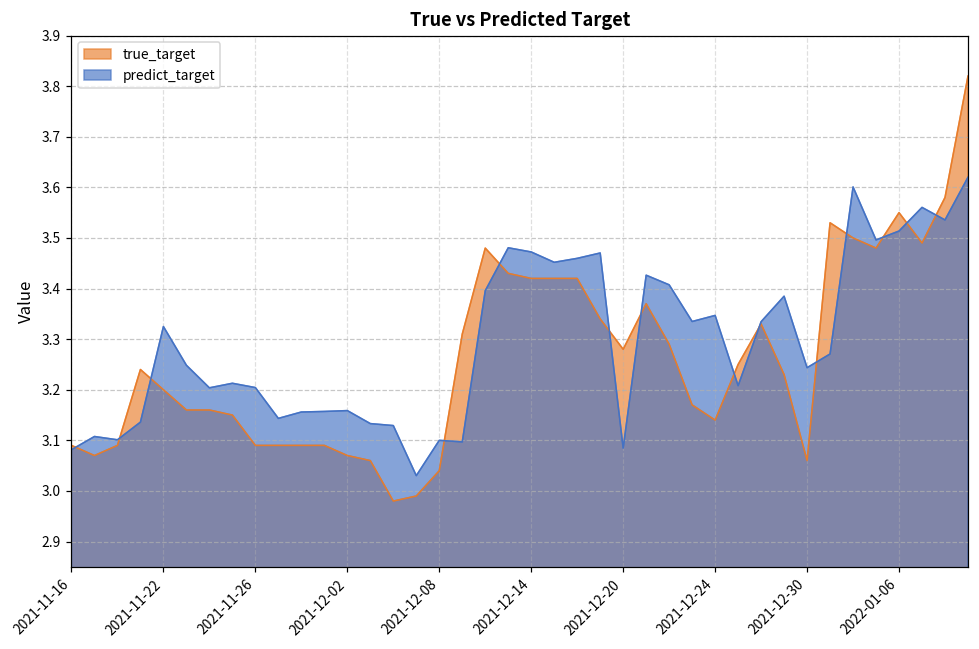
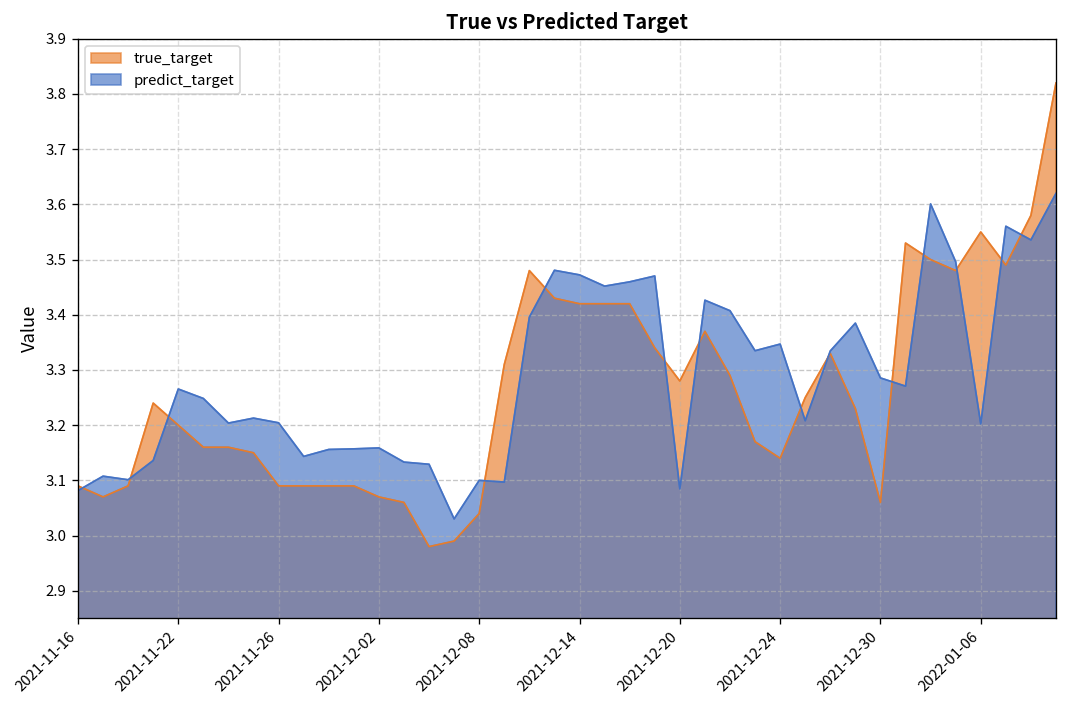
predict_target, 2021-11-22: 3.32 -> 3.27
predict_target, 2021-12-30: 3.24 -> 3.29
predict_target, 2022-01-06: 3.51 -> 3.20
